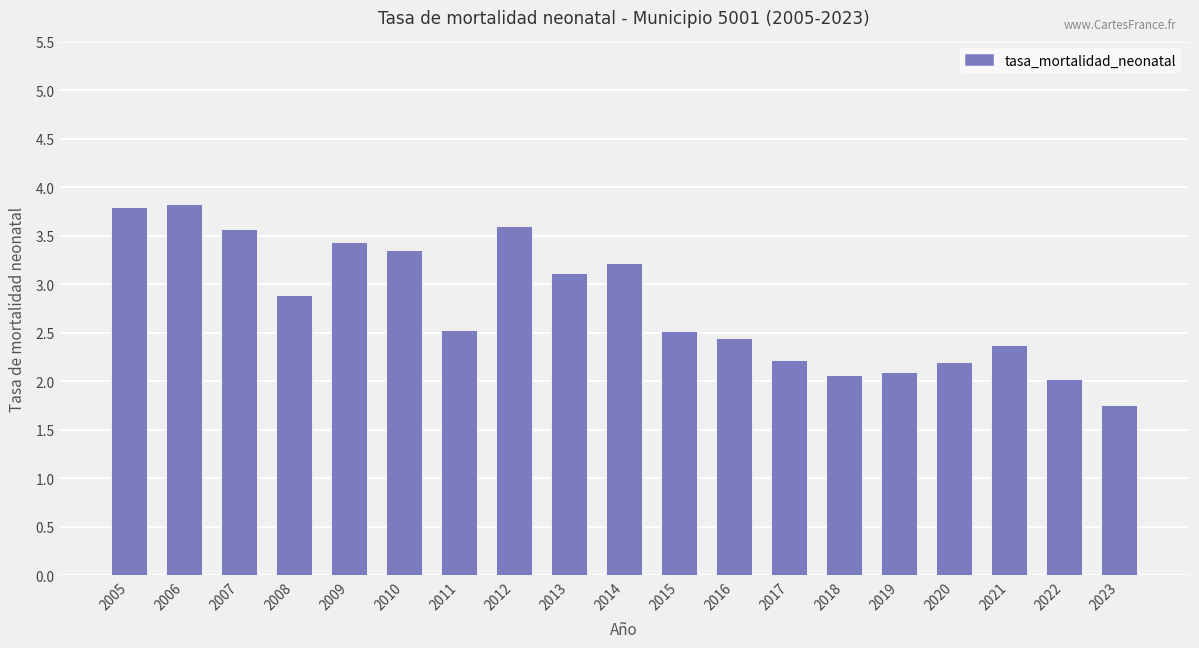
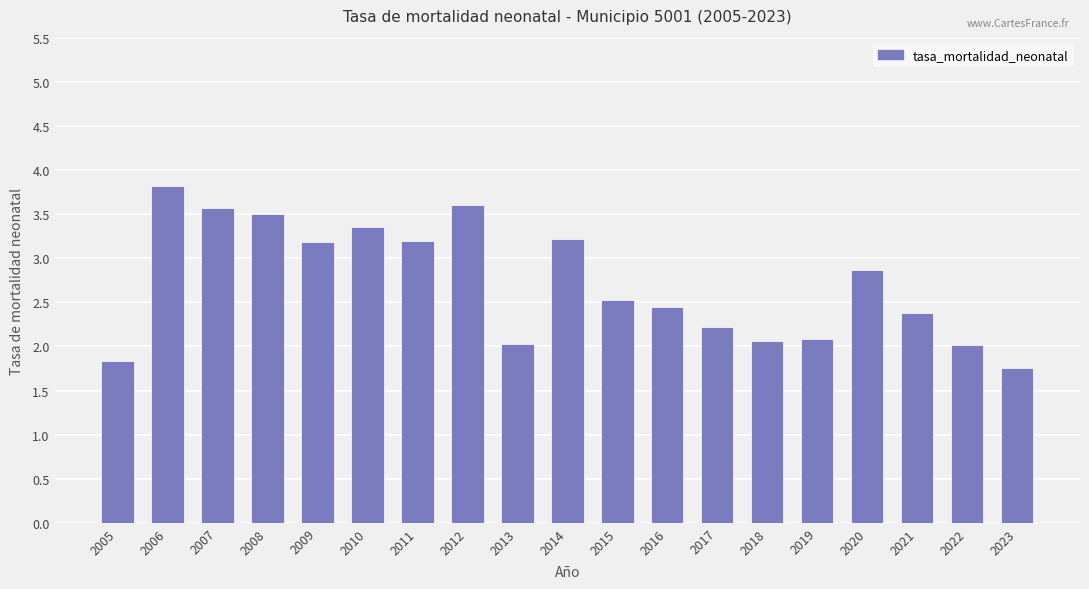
2005: 3.8 -> 1.8
2008: 2.9 -> 3.5
2009: 3.4 -> 3.2
2011: 2.5 -> 3.2
2013: 3.1 -> 2.0
2020: 2.2 -> 2.9
